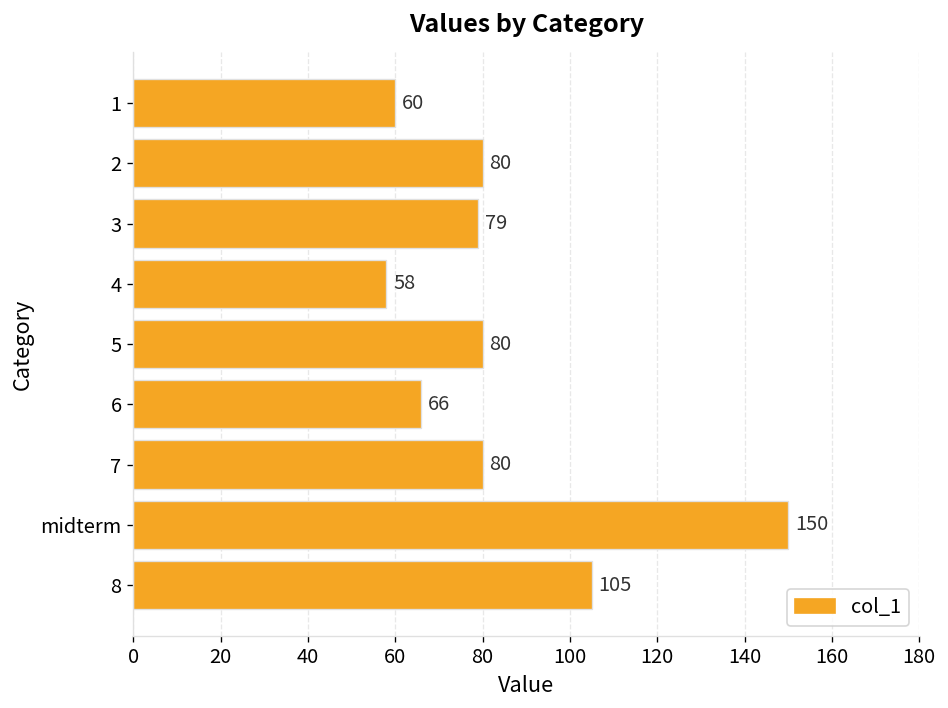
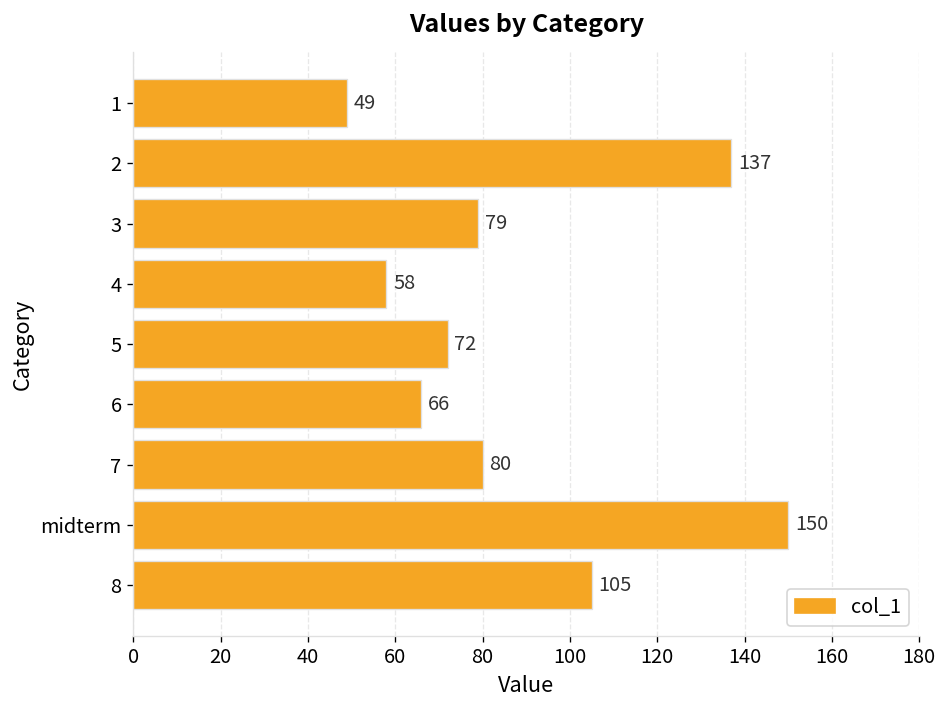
1: 60 -> 49
2: 80 -> 137
5: 80 -> 72
